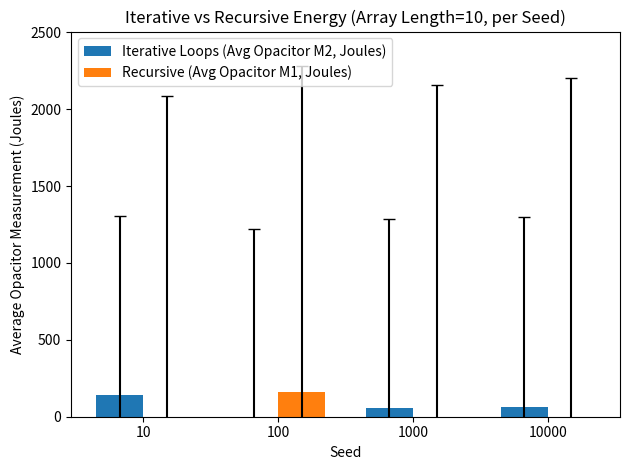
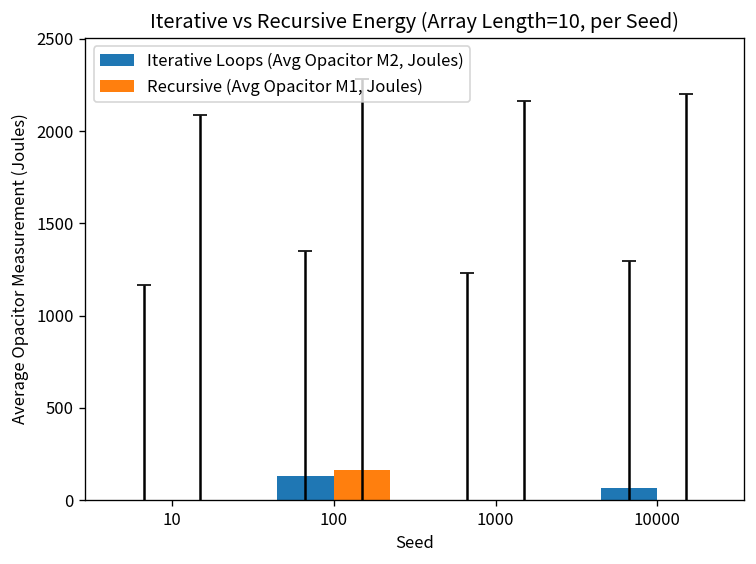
Iterative Loops (Avg Opacitor M2, Joules), 10: 140 -> 0
Iterative Loops (Avg Opacitor M2, Joules), 100: 0 -> 130
Iterative Loops (Avg Opacitor M2, Joules), 1000: 60 -> 0
